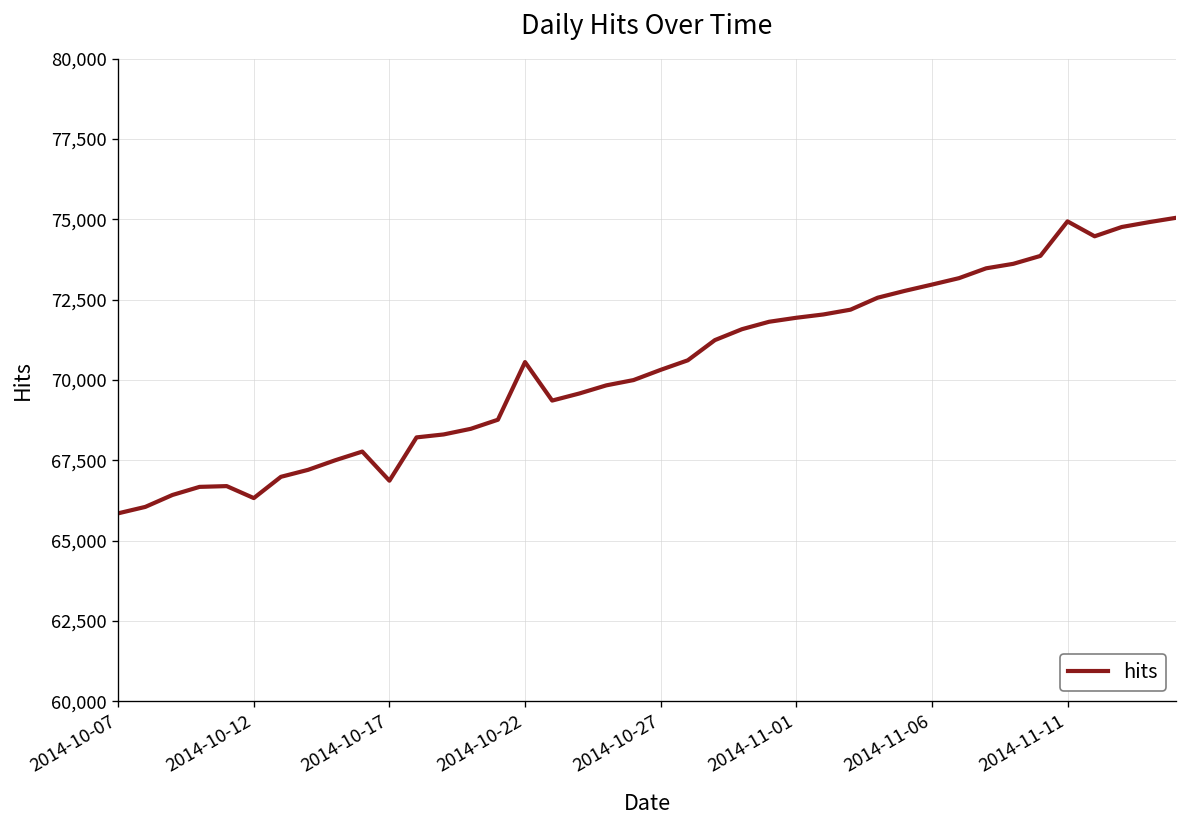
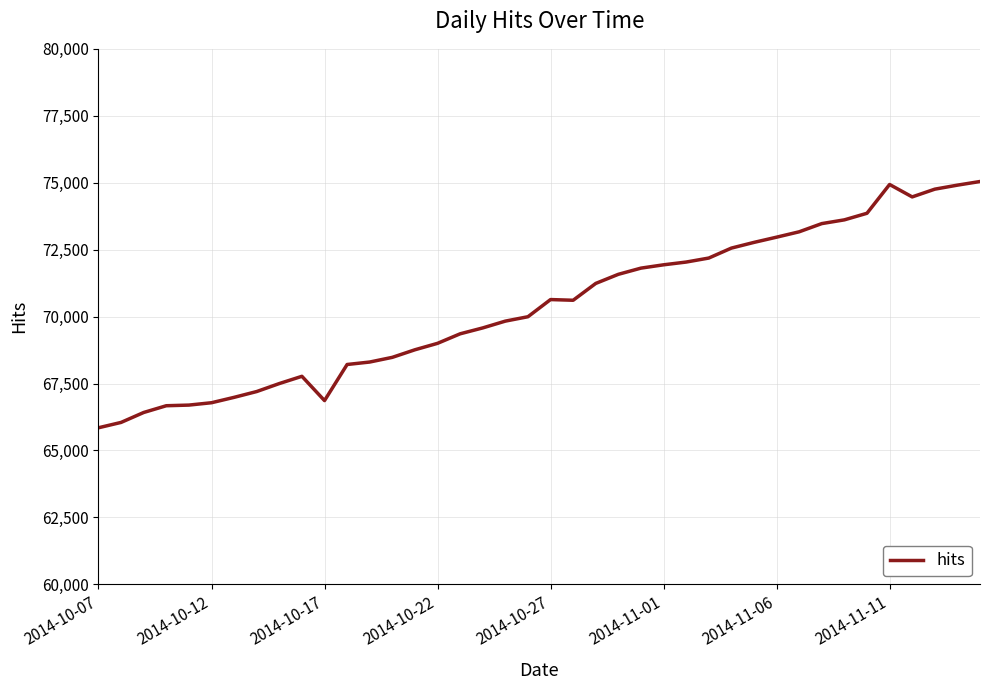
2014-10-12: 66,300 -> 66,800
2014-10-22: 70,600 -> 69,000
2014-10-27: 70,300 -> 70,600
